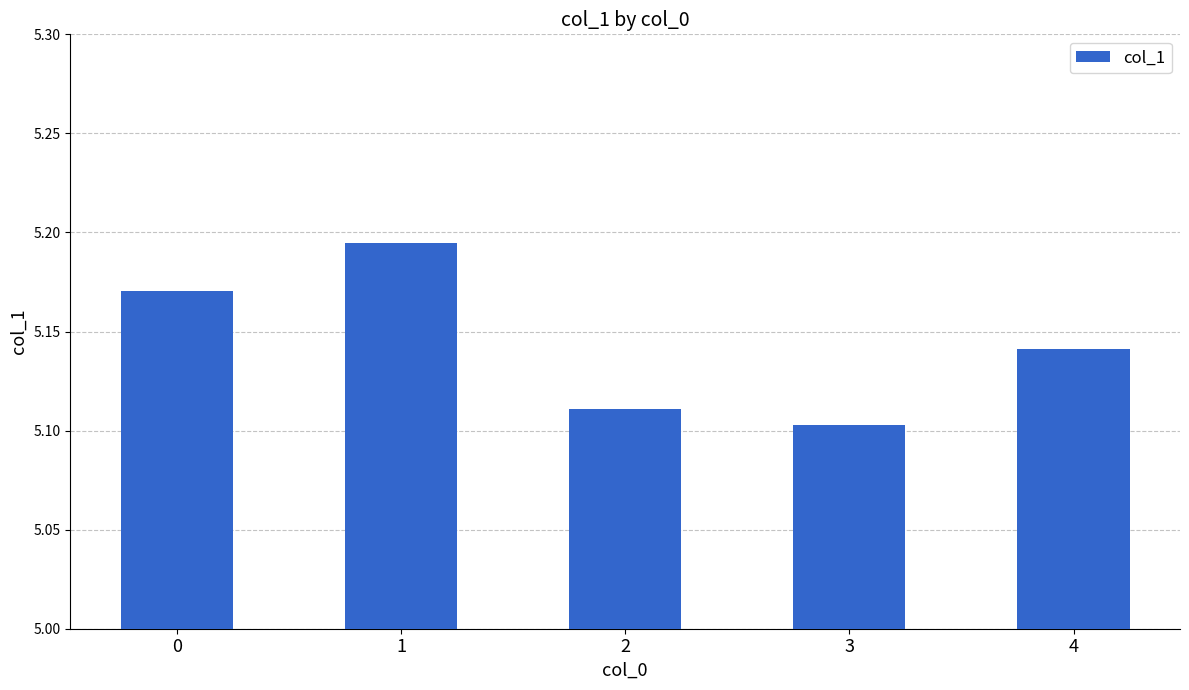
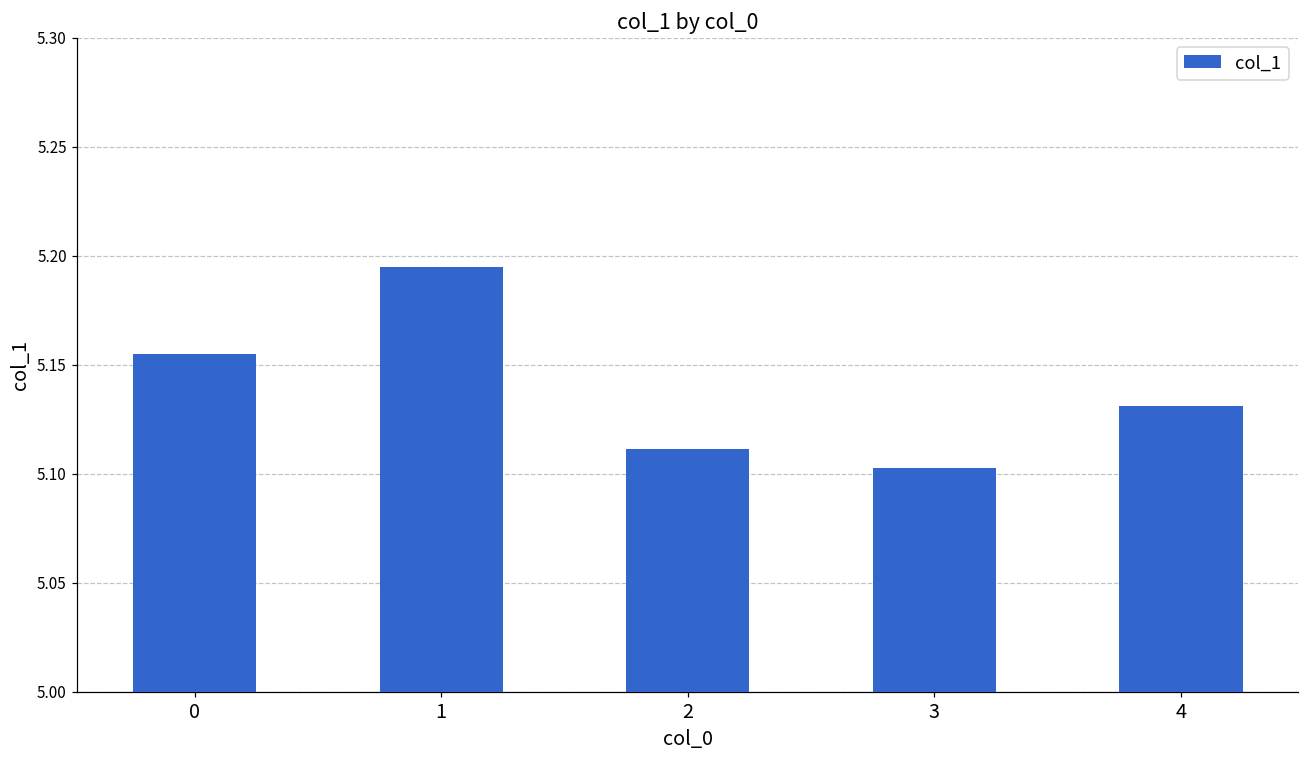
0: 5.170 -> 5.155
4: 5.141 -> 5.131
